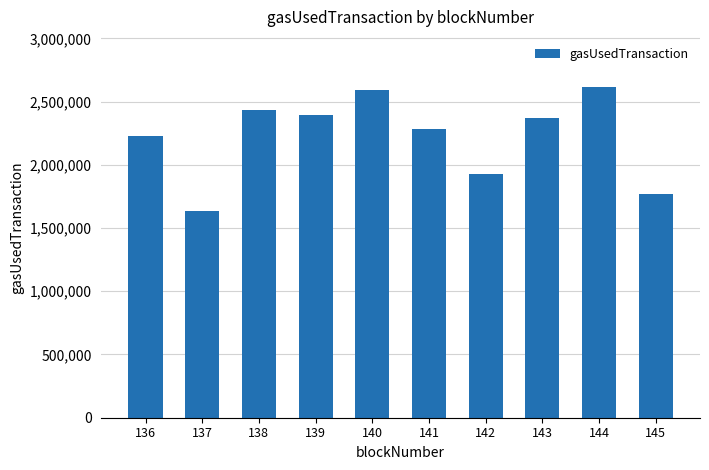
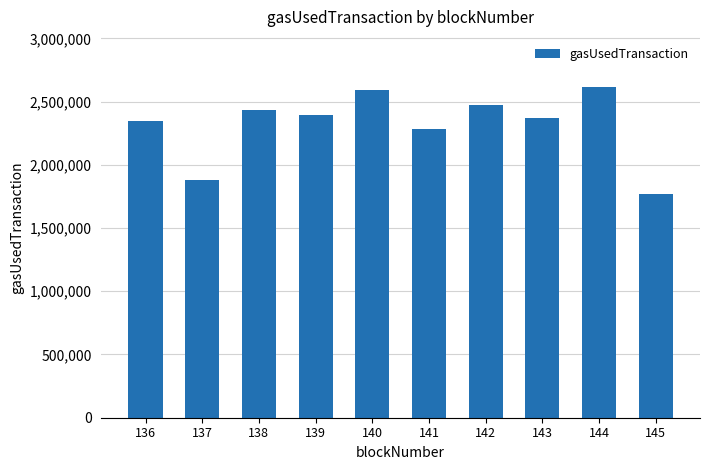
136: 2,230,000 -> 2,350,000
137: 1,640,000 -> 1,880,000
142: 1,920,000 -> 2,470,000
